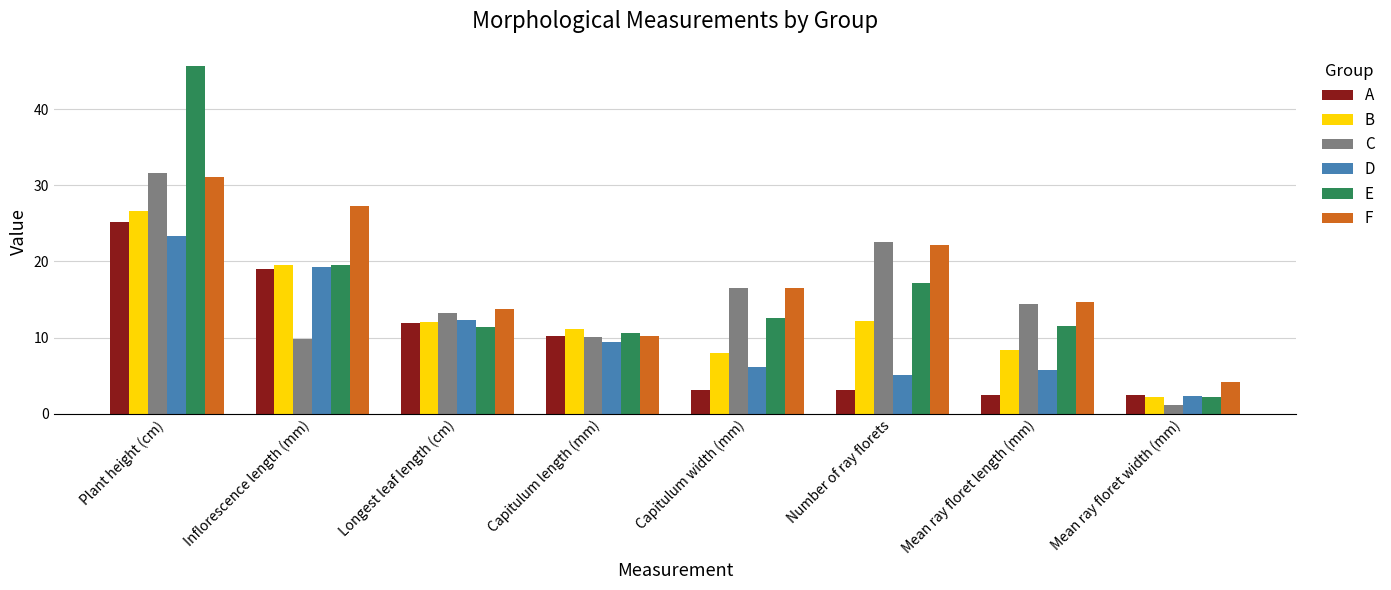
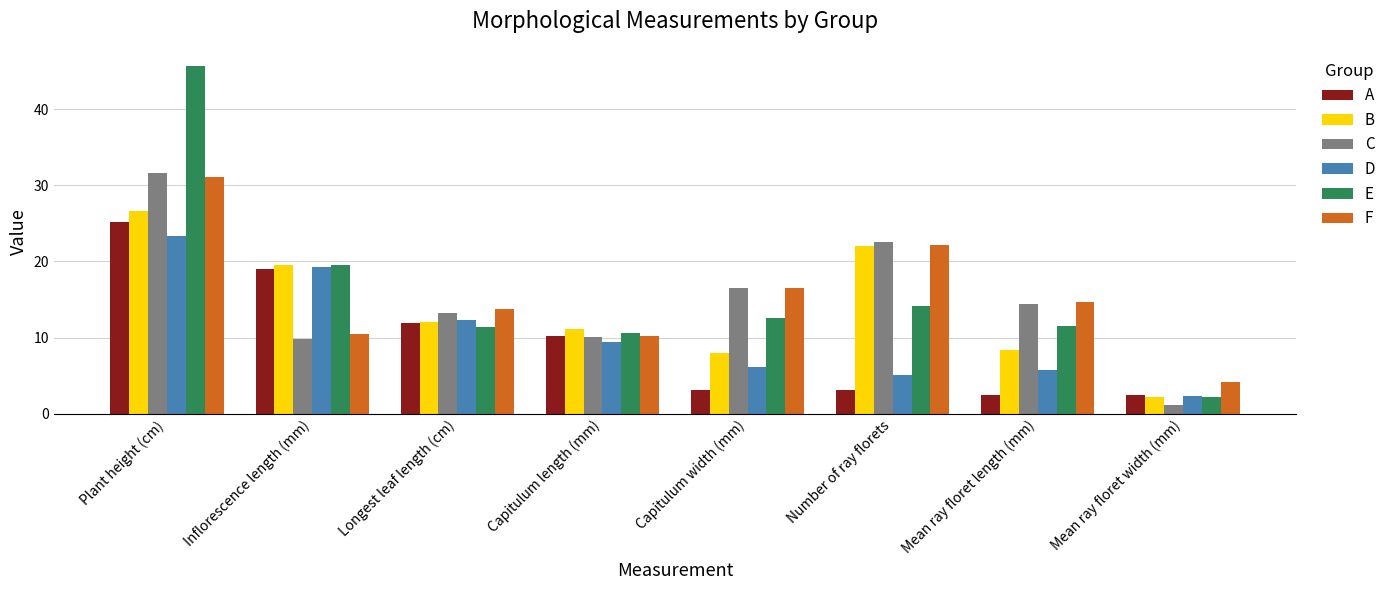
F, Inflorescence length (mm): 27 -> 10
B, Number of ray florets: 12 -> 22
E, Number of ray florets: 17 -> 14
